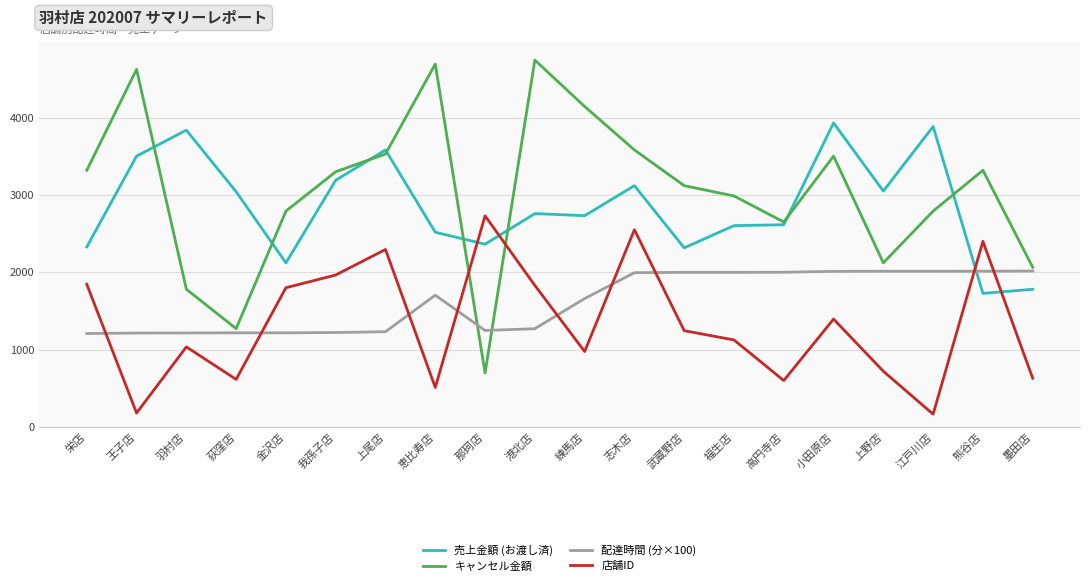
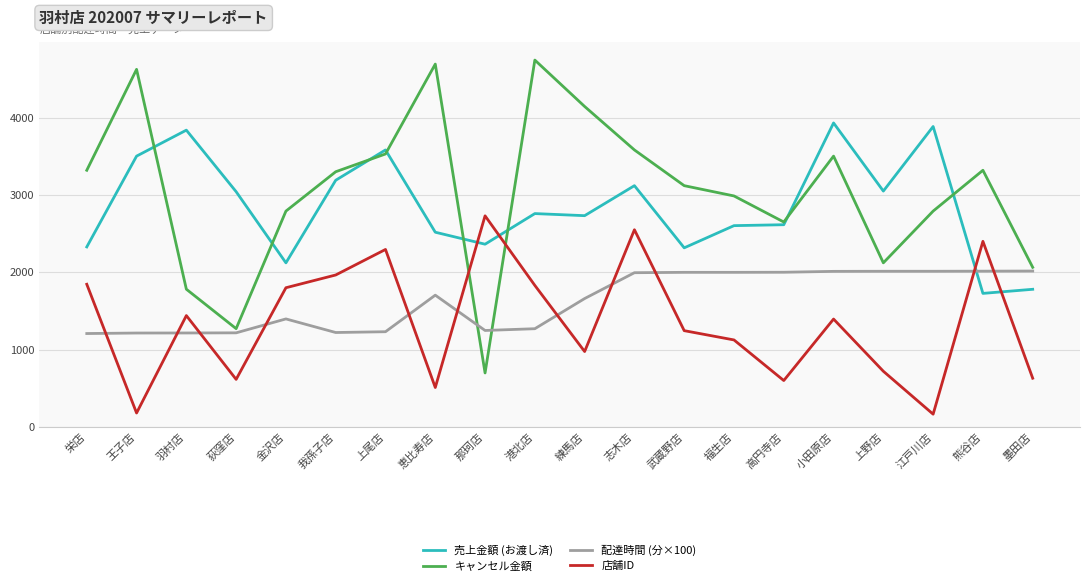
店舗ID, 羽村店: 1000 -> 1400
配達時間 (分×100), 金沢店: 1200 -> 1400
